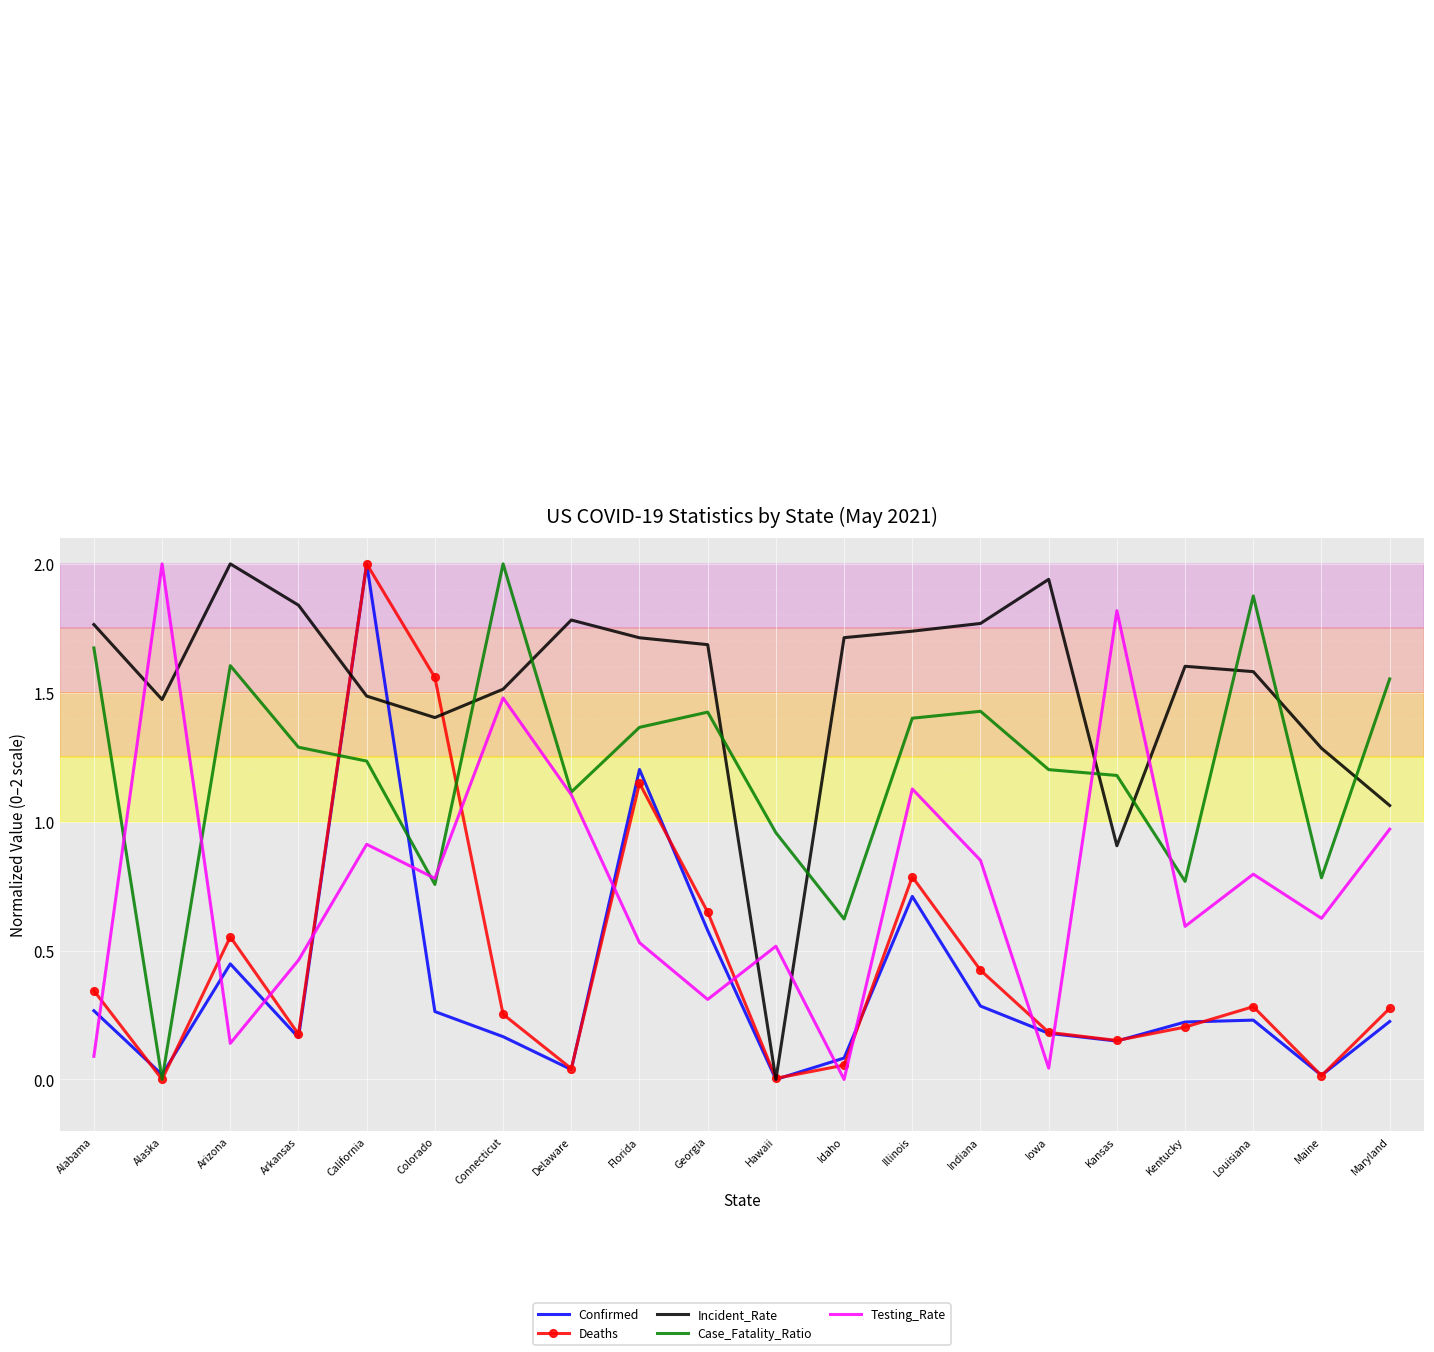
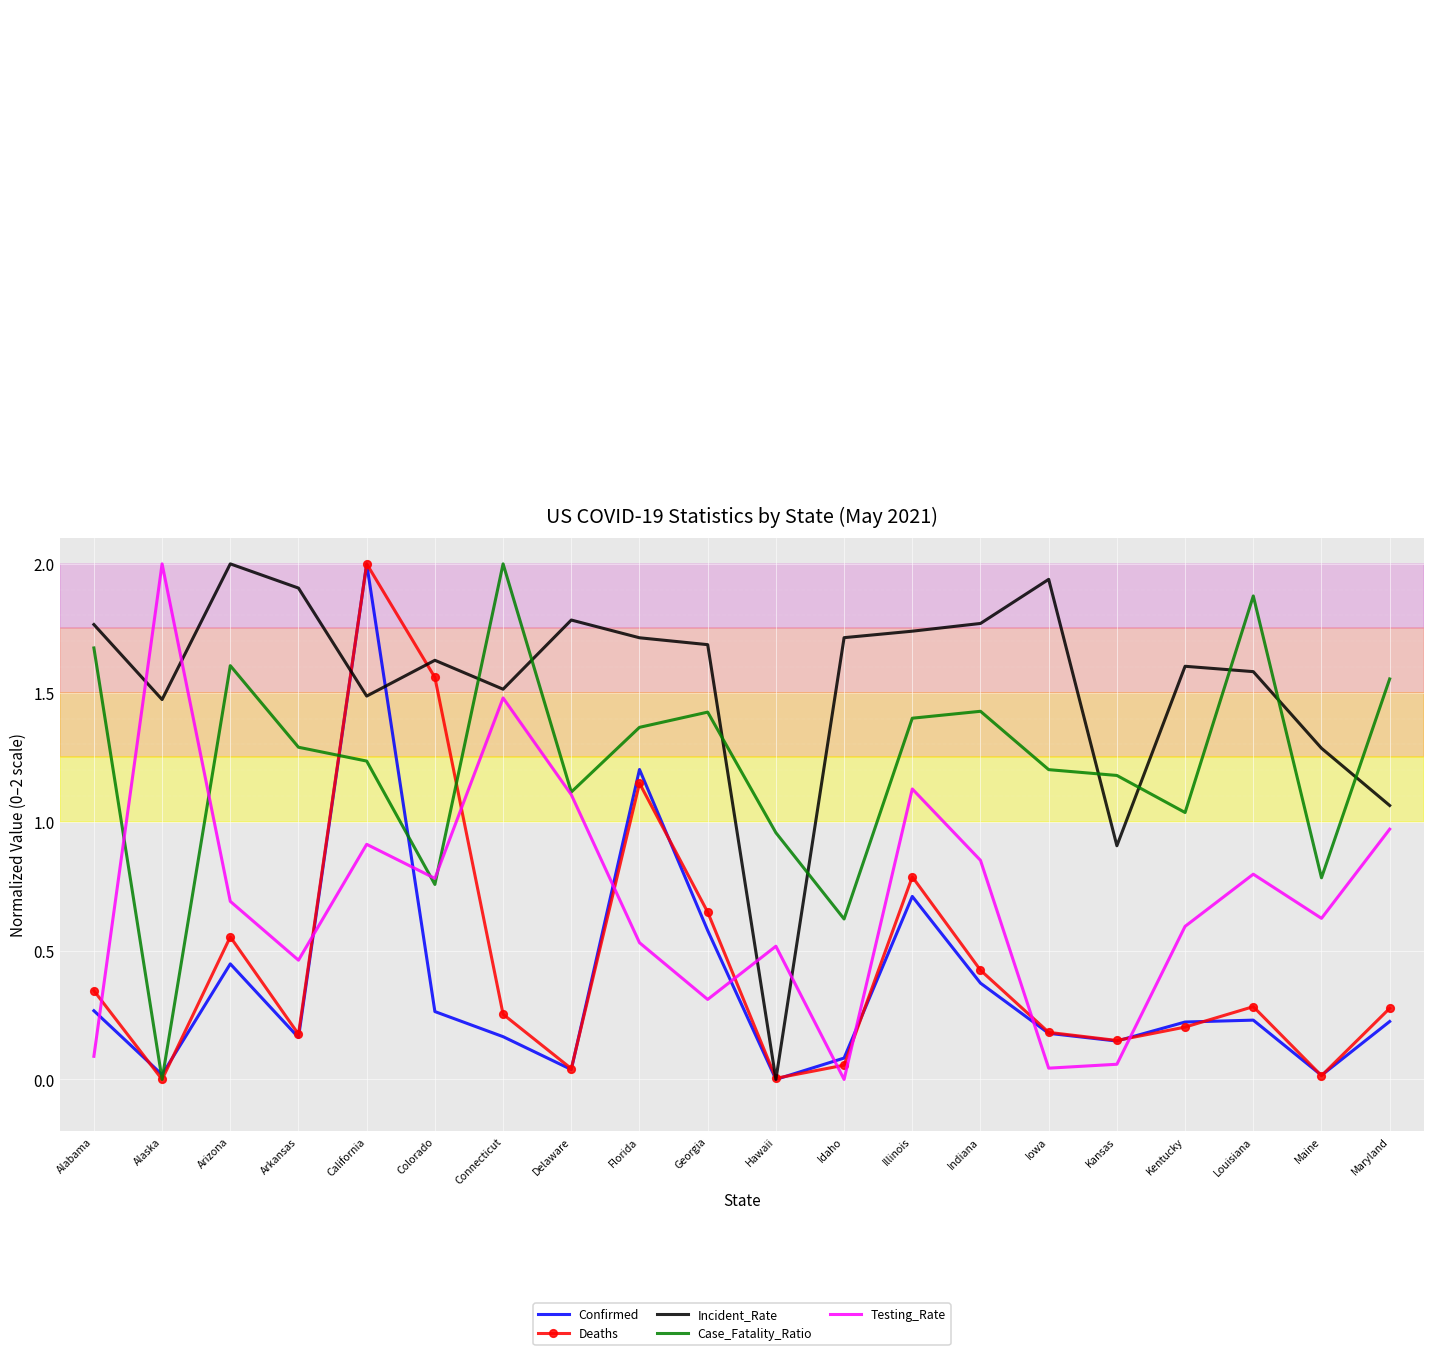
Testing_Rate, Arizona: 0.14 -> 0.69
Incident_Rate, Arkansas: 1.84 -> 1.91
Incident_Rate, Colorado: 1.40 -> 1.63
Confirmed, Indiana: 0.28 -> 0.37
Testing_Rate, Kansas: 1.82 -> 0.06
Case_Fatality_Ratio, Kentucky: 0.77 -> 1.04
